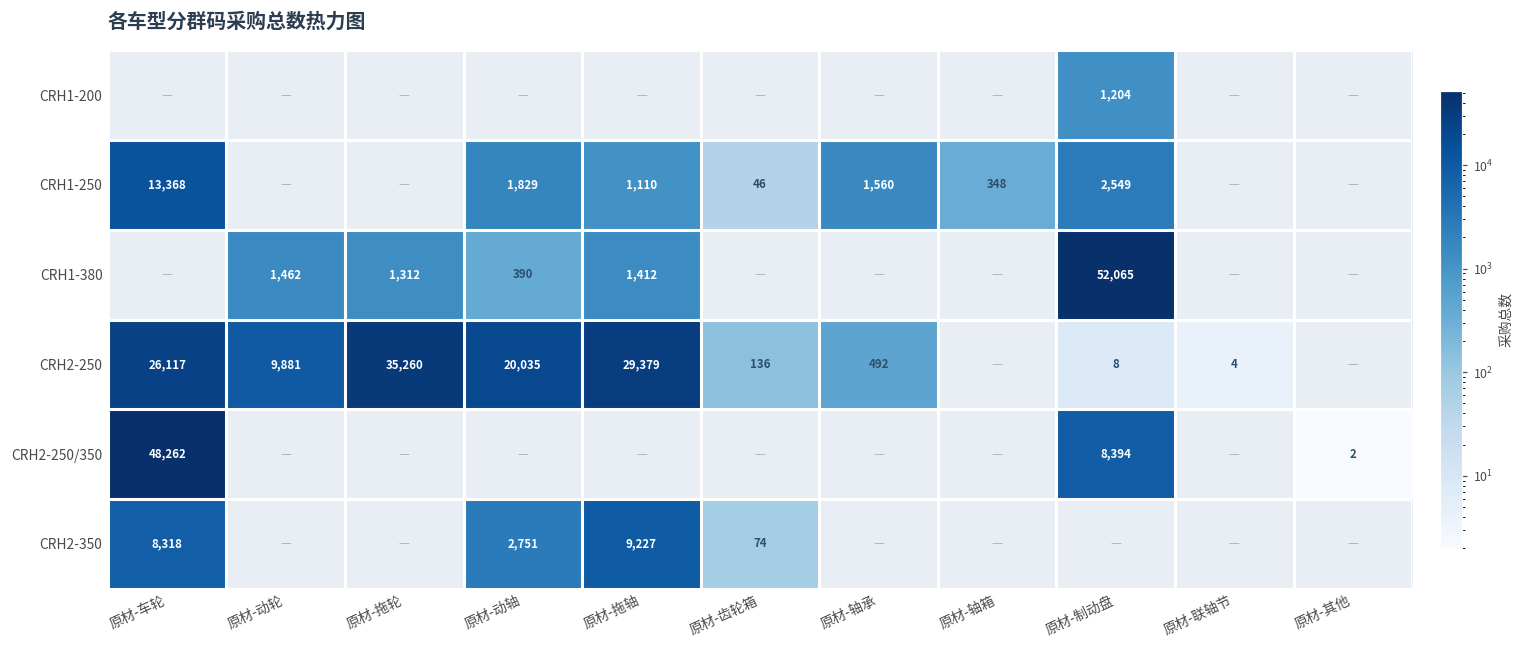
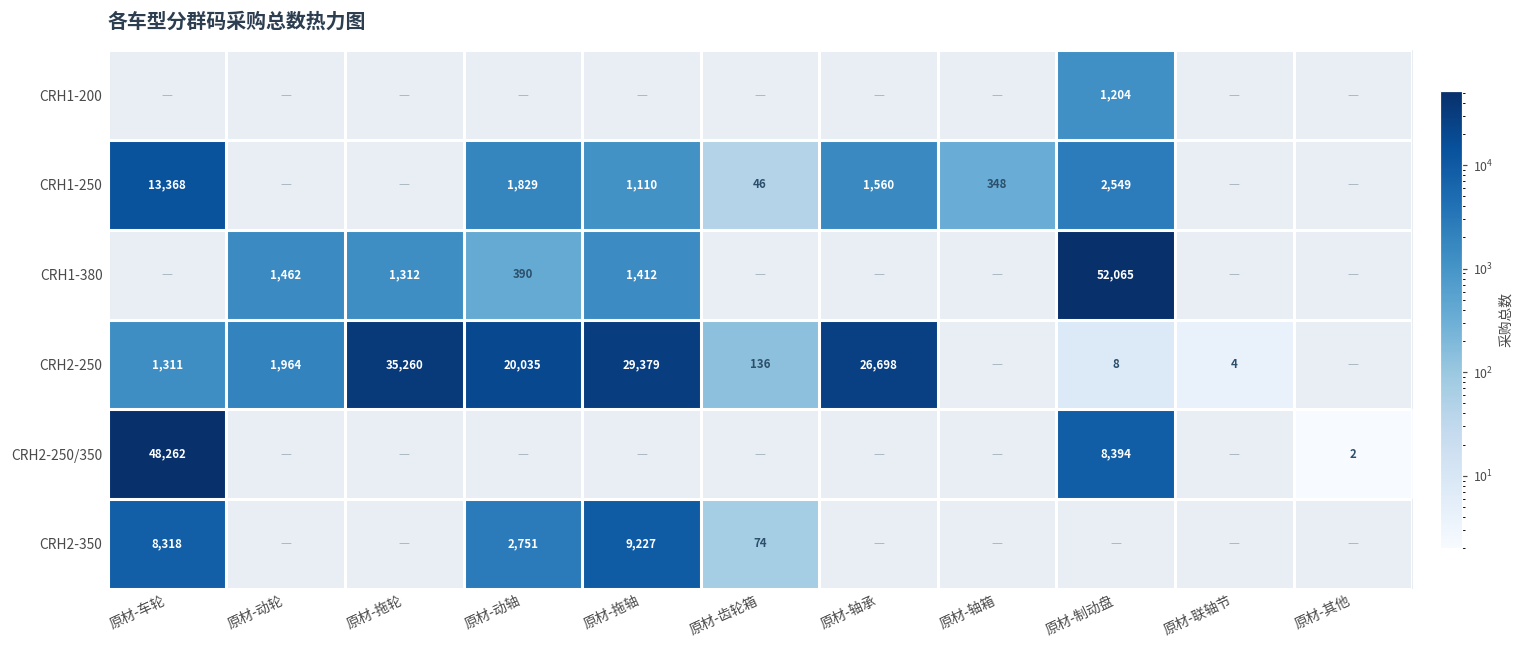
CRH2-250, 原材-车轮: 26,117 -> 1,311
CRH2-250, 原材-动轮: 9,881 -> 1,964
CRH2-250, 原材-轴承: 492 -> 26,698
